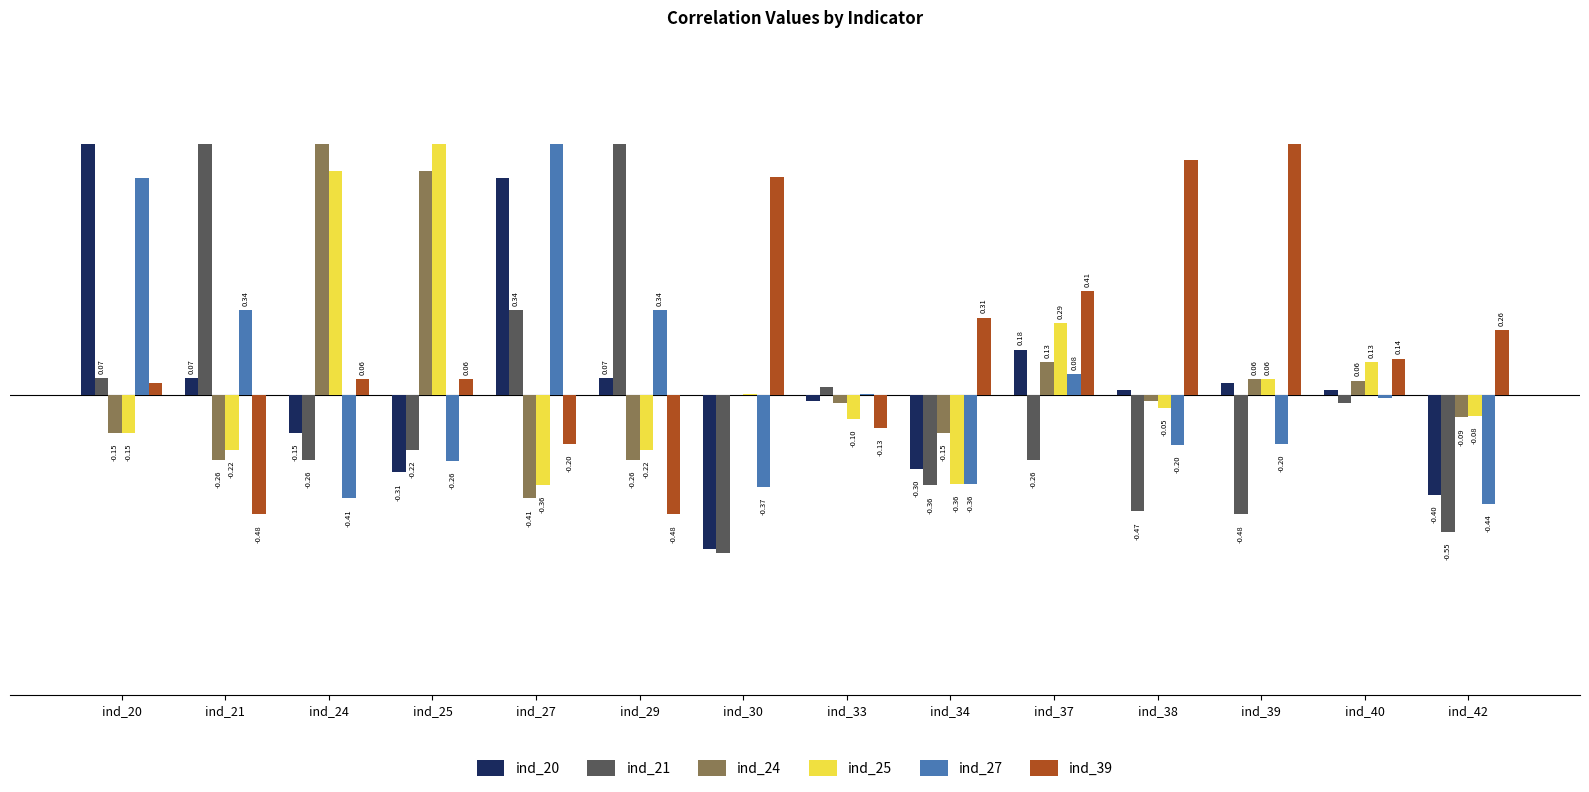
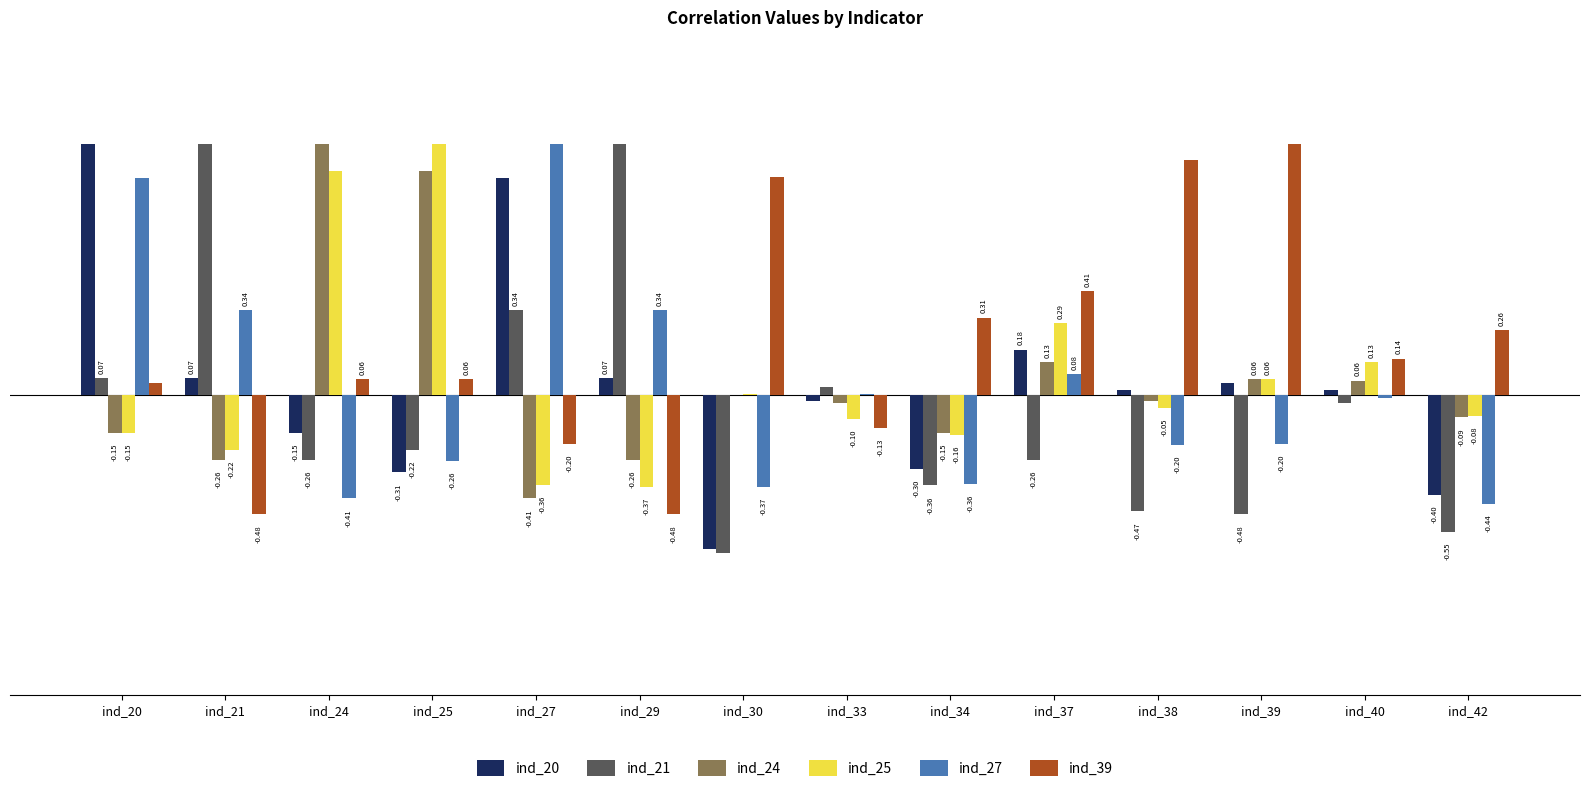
ind_25, ind_29: -0.22 -> -0.37
ind_25, ind_34: -0.36 -> -0.16
